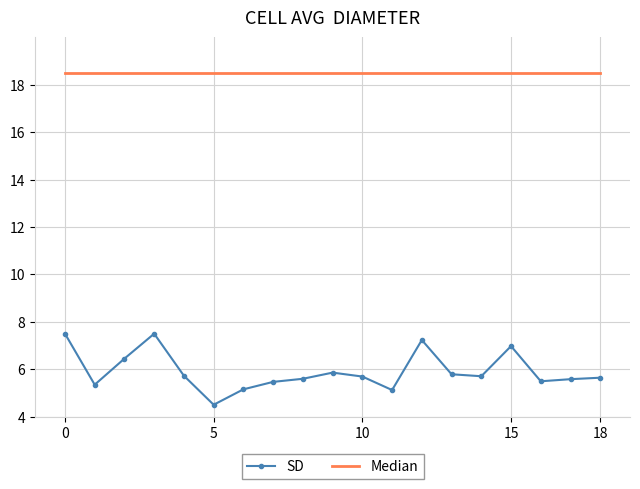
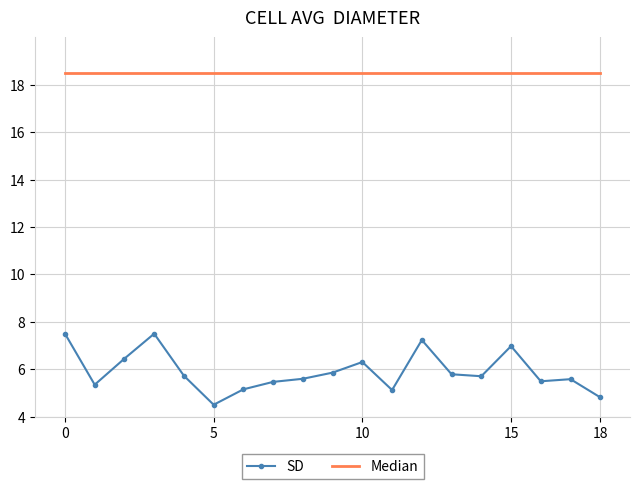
SD, 10: 5.7 -> 6.3
SD, 18: 5.6 -> 4.8
